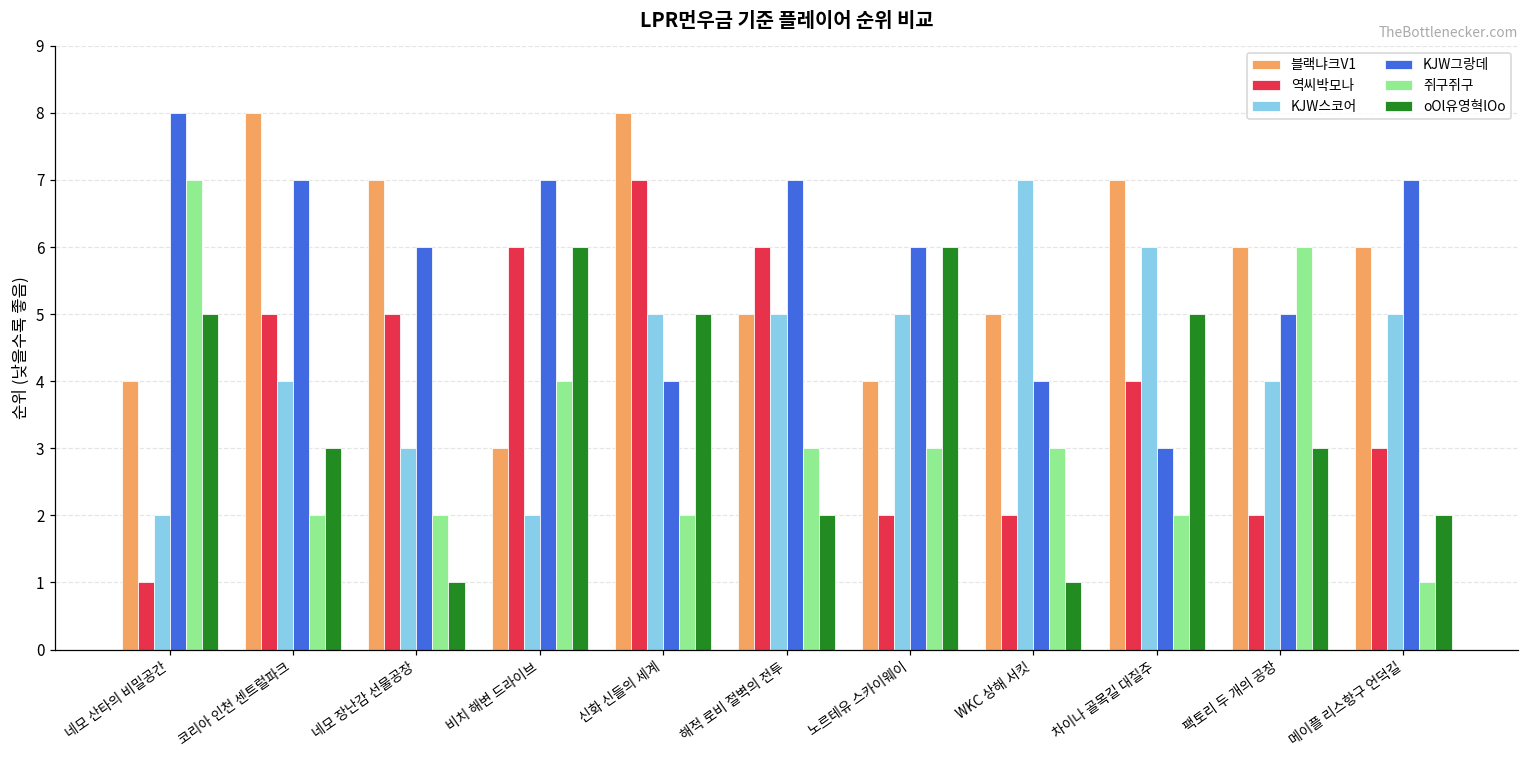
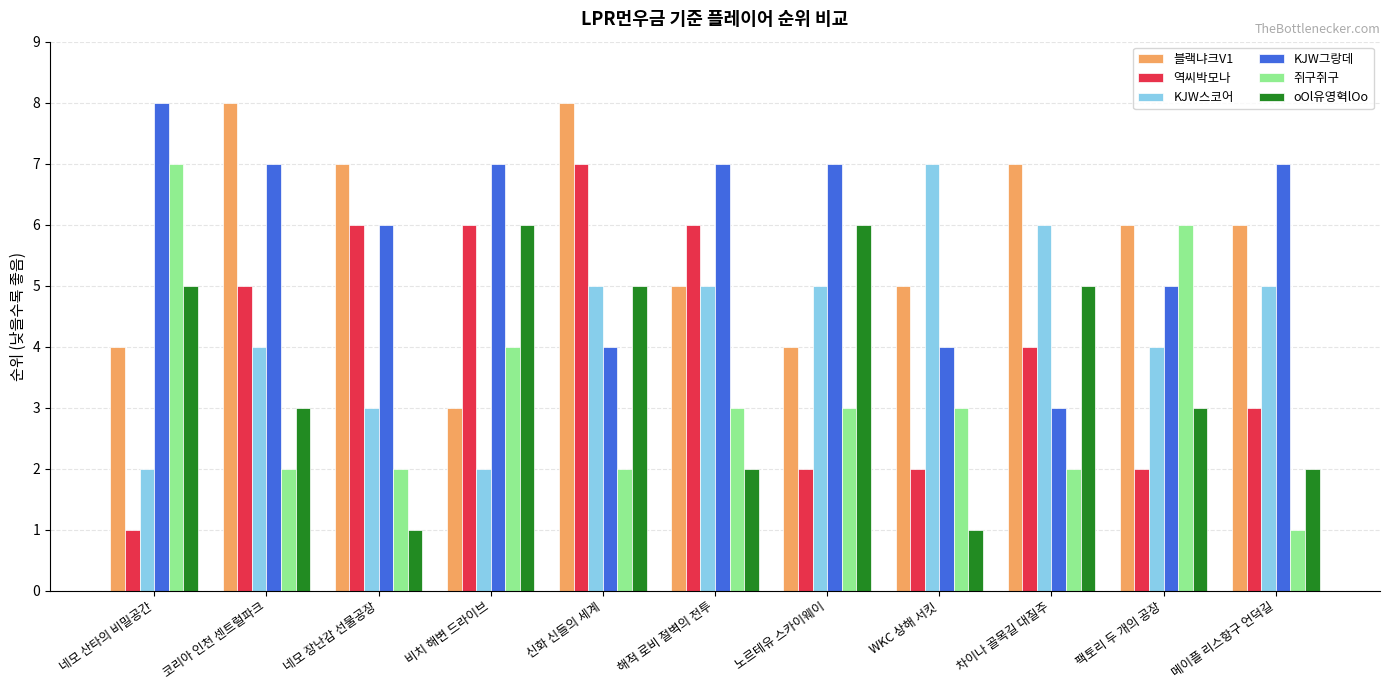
역씨박모나, 네모 장난감 선물공장: 5 -> 6
KJW그랑데, 노르테유 스카이웨이: 6 -> 7
